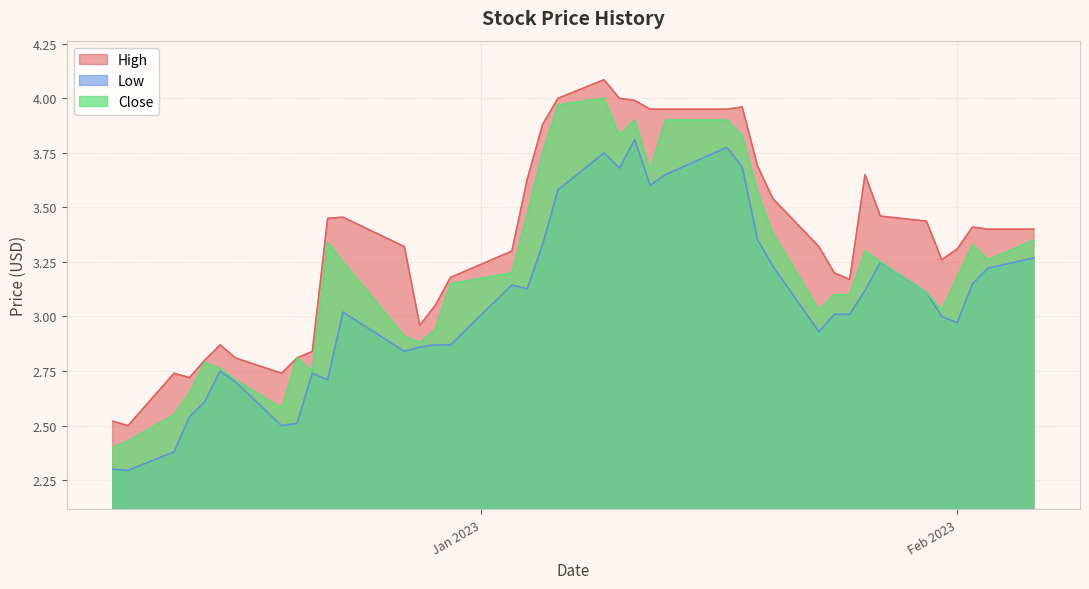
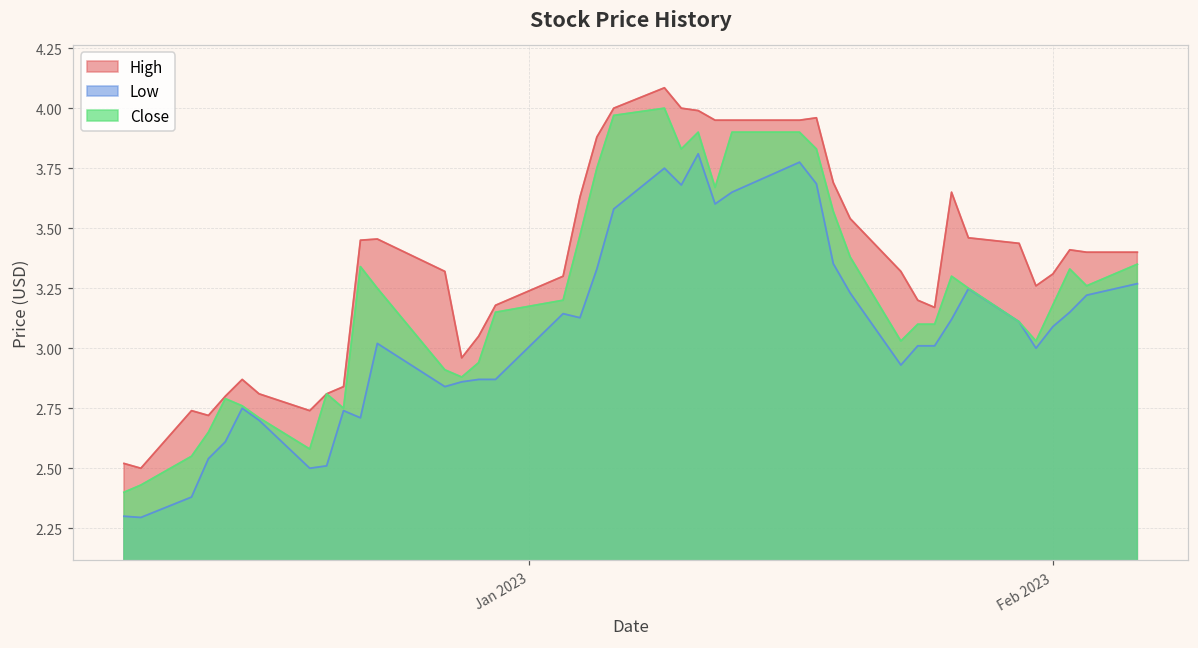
Low, Feb 2023: 2.97 -> 3.09
